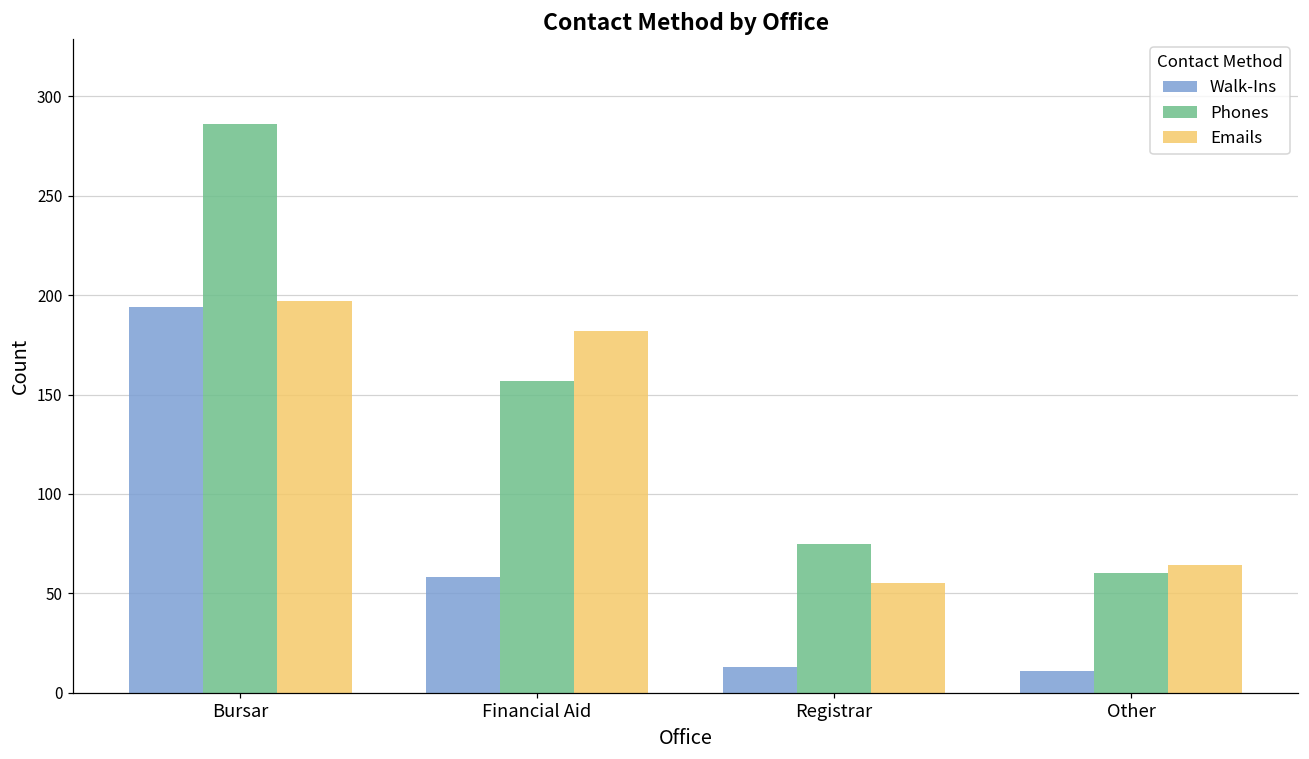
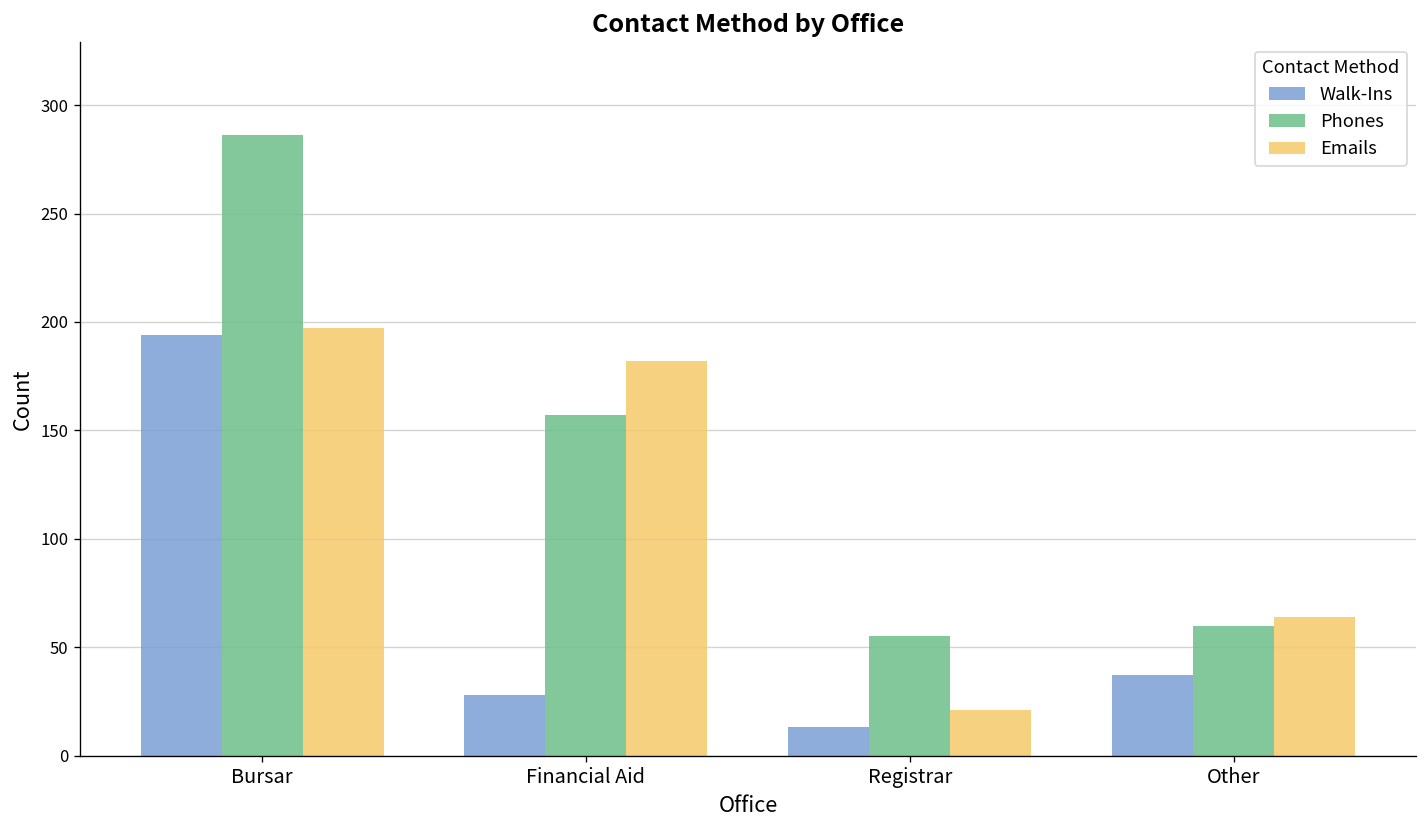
Walk-Ins, Financial Aid: 58 -> 28
Phones, Registrar: 75 -> 55
Emails, Registrar: 55 -> 21
Walk-Ins, Other: 11 -> 37
